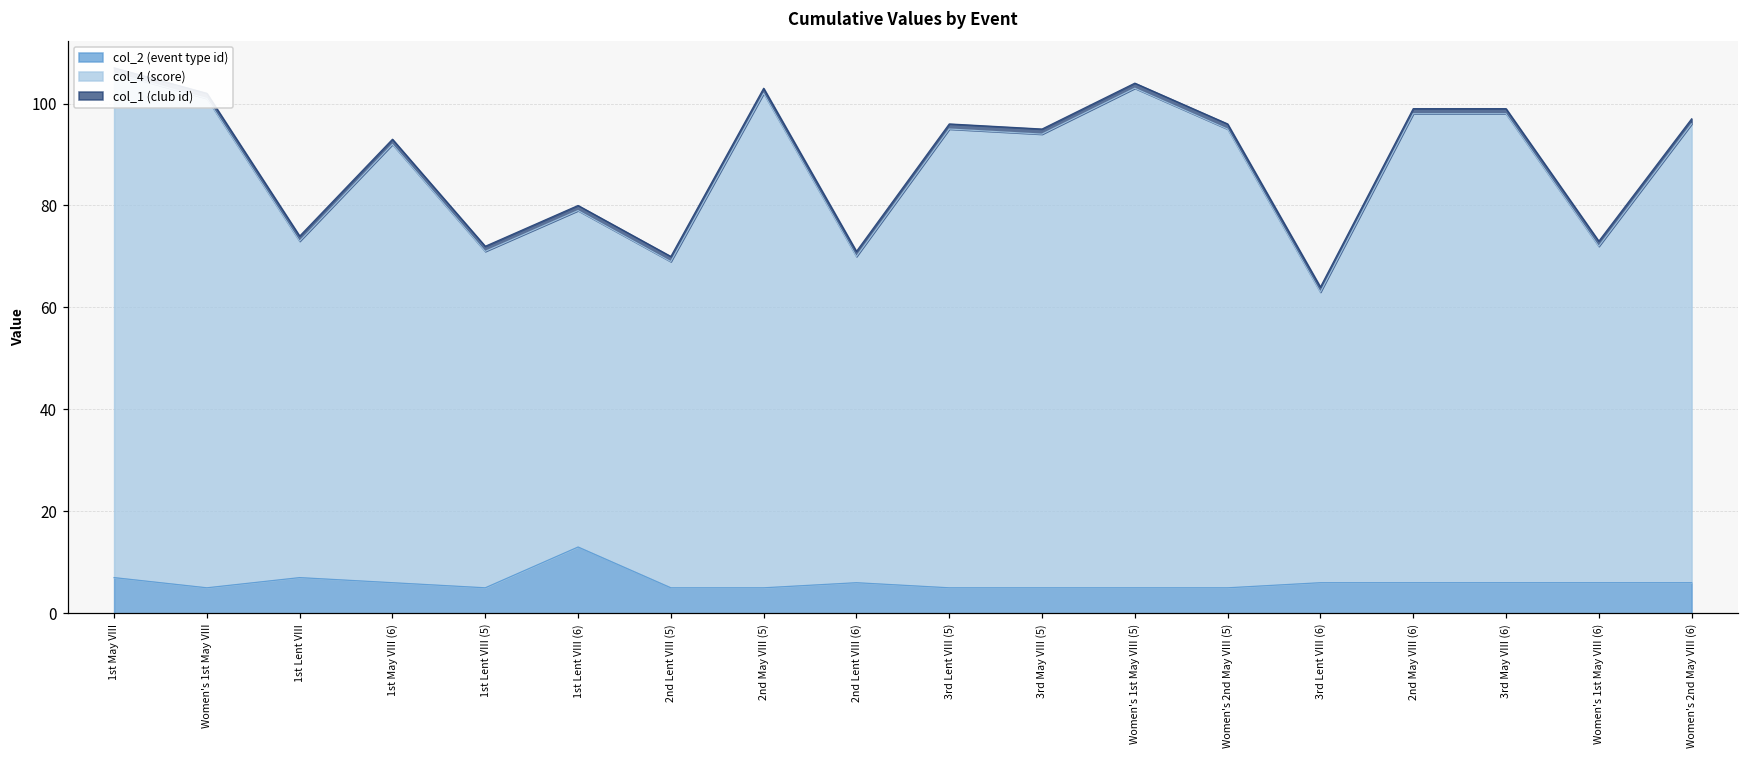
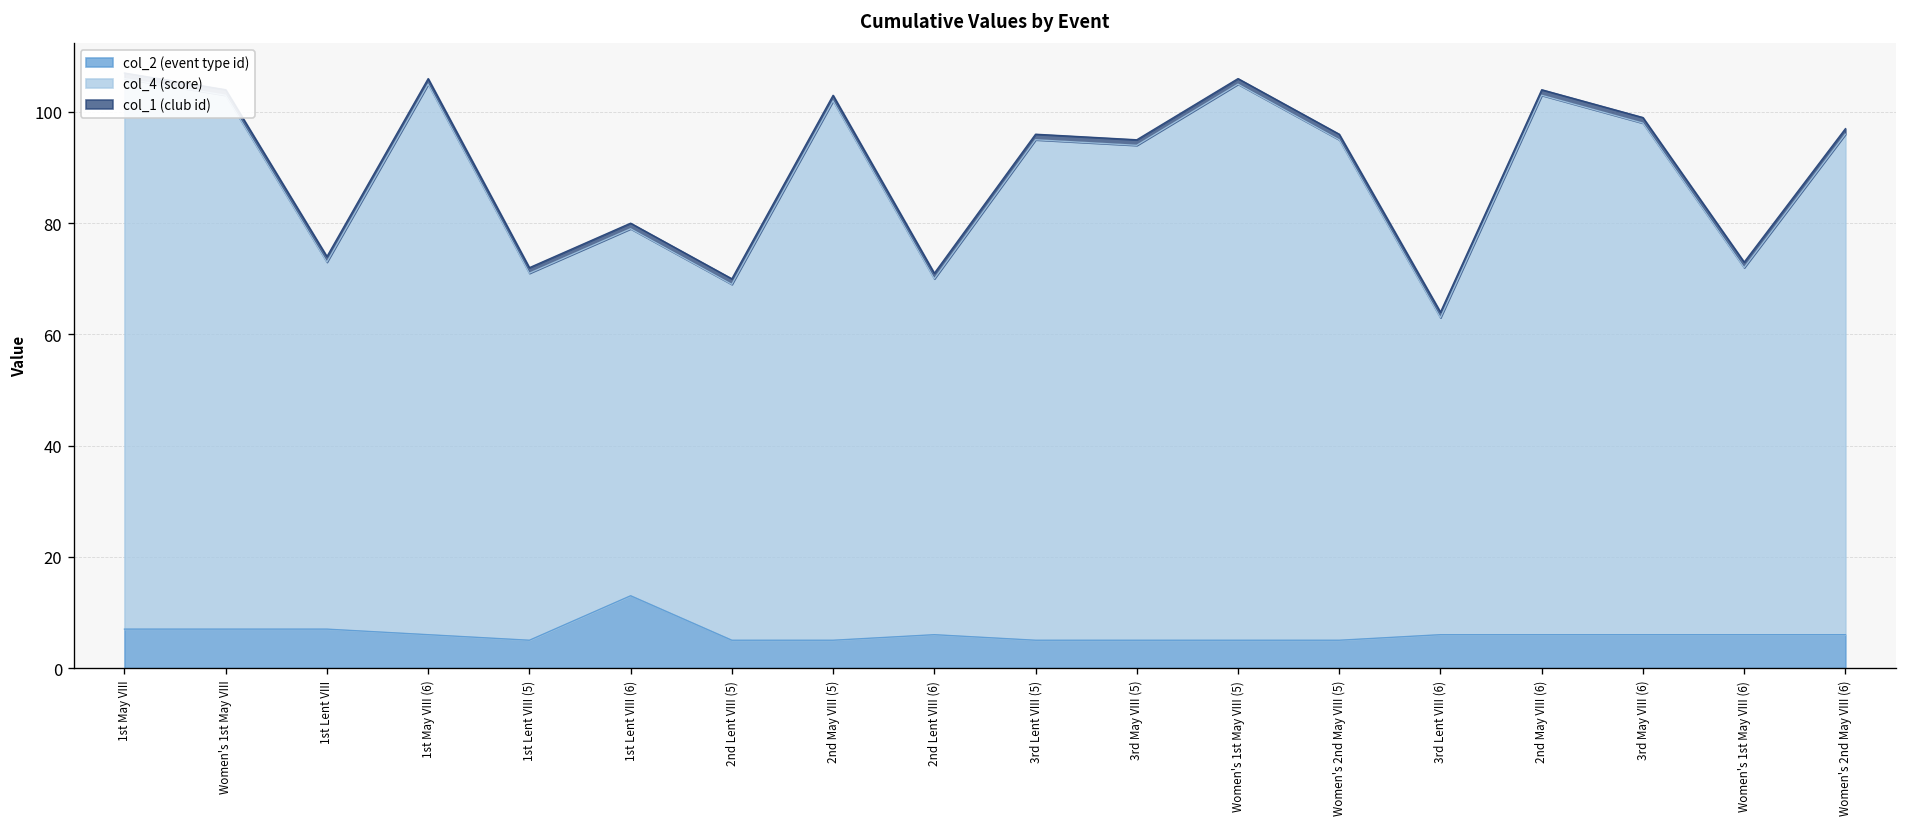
col_2 (event type id), Women's 1st May VIII: 5 -> 7
col_4 (score), 1st May VIII (6): 86 -> 99
col_4 (score), Women's 1st May VIII (5): 98 -> 100
col_4 (score), 2nd May VIII (6): 92 -> 97
